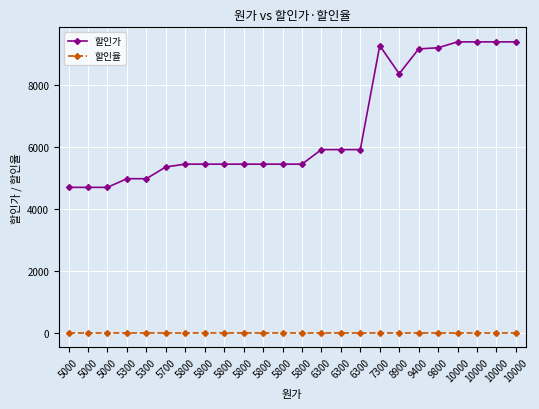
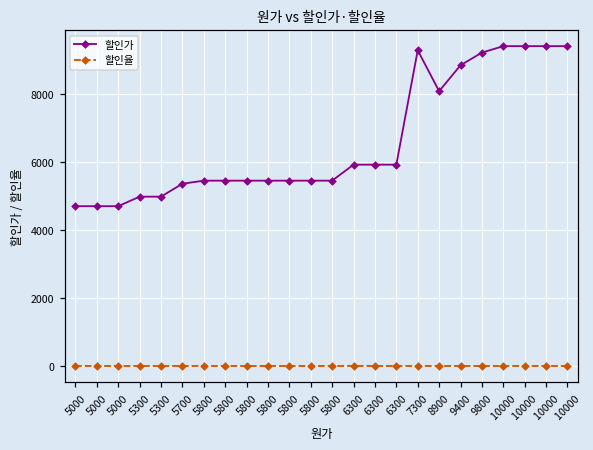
할인가, 8900: 8400 -> 8100
할인가, 9400: 9200 -> 8800
